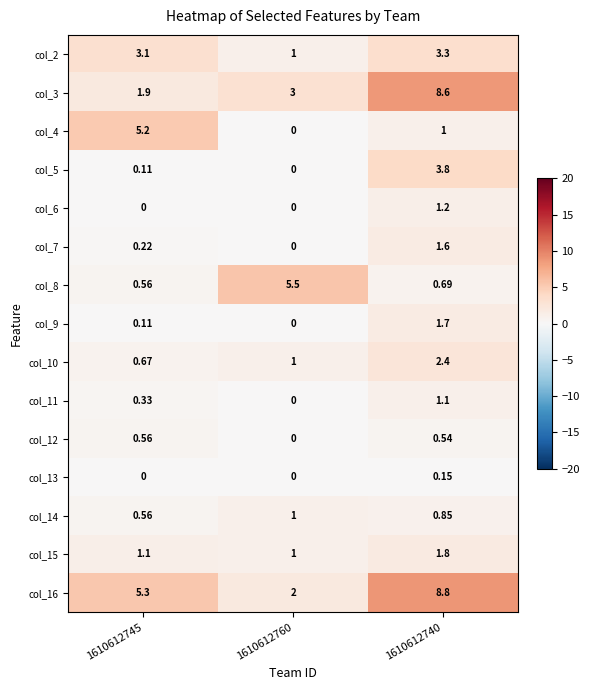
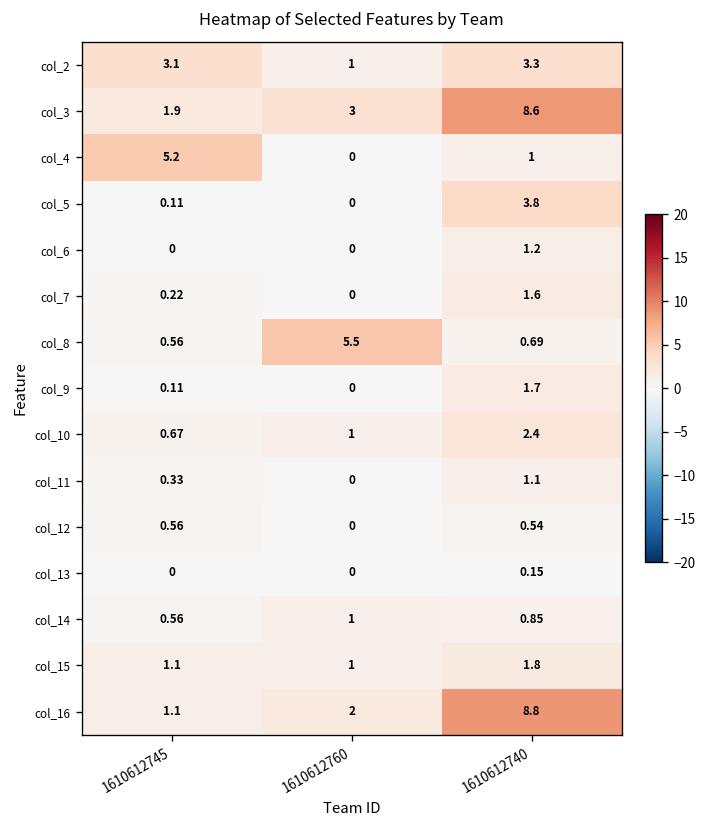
col_16, 1610612745: 5.3 -> 1.1
